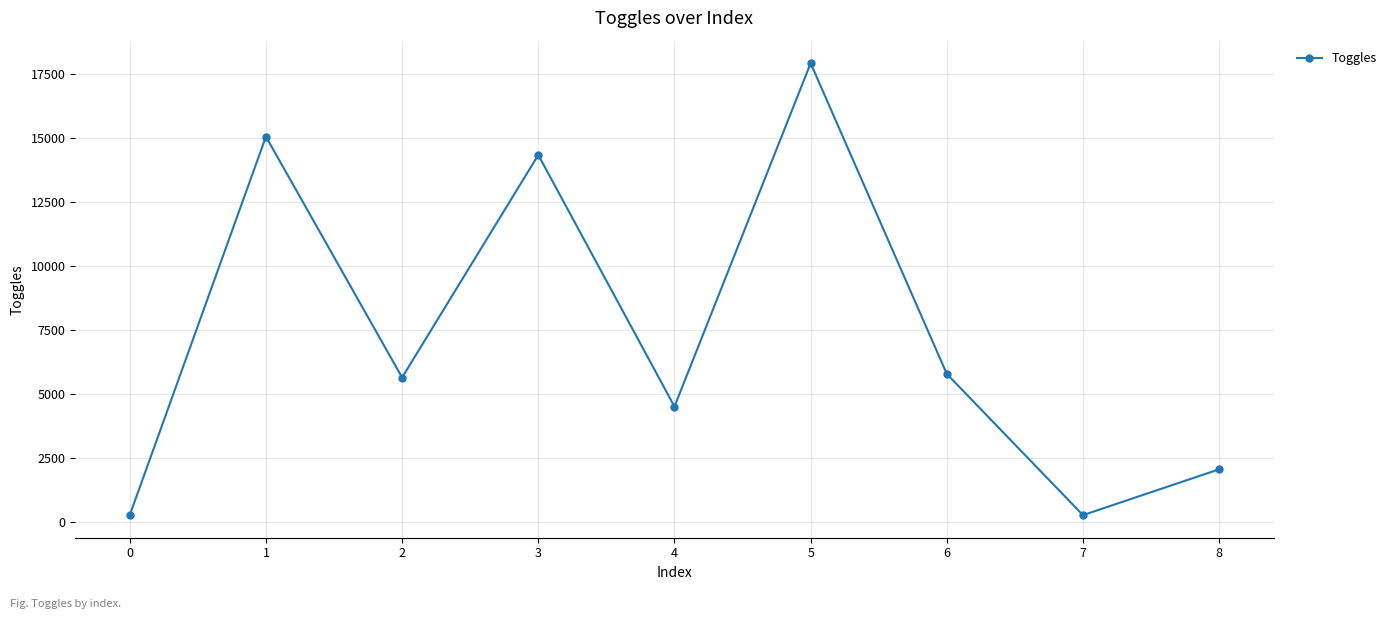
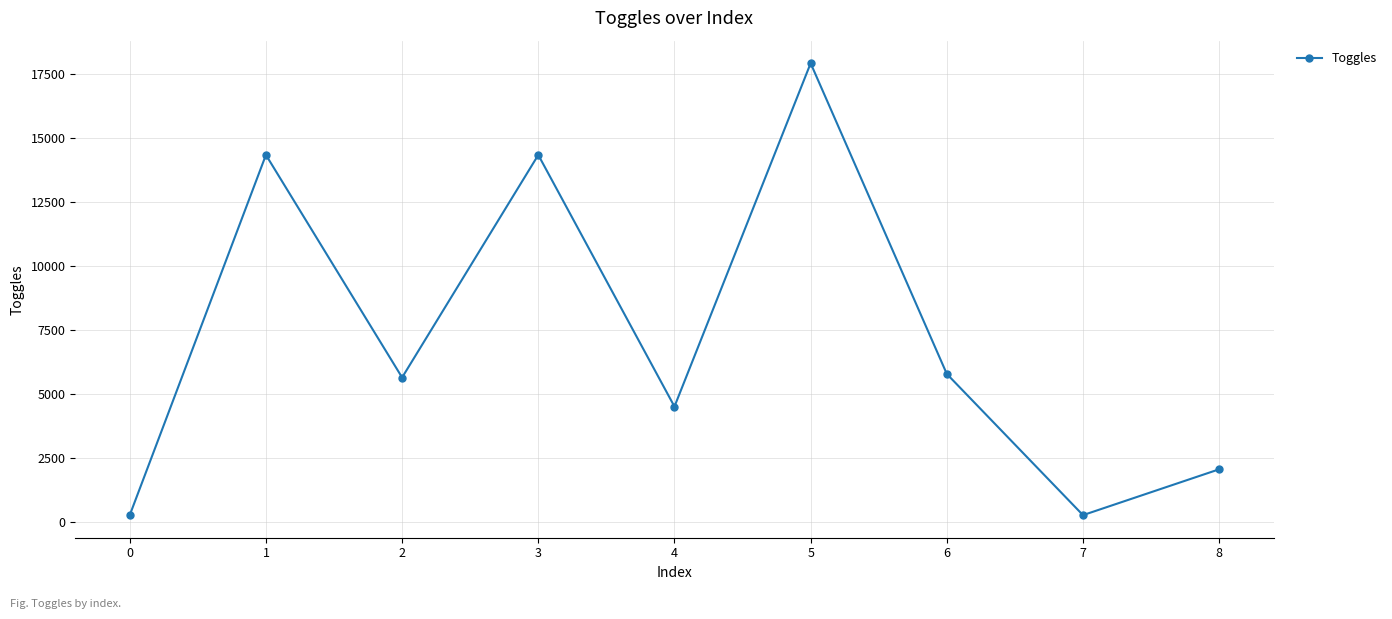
1: 15100 -> 14300
